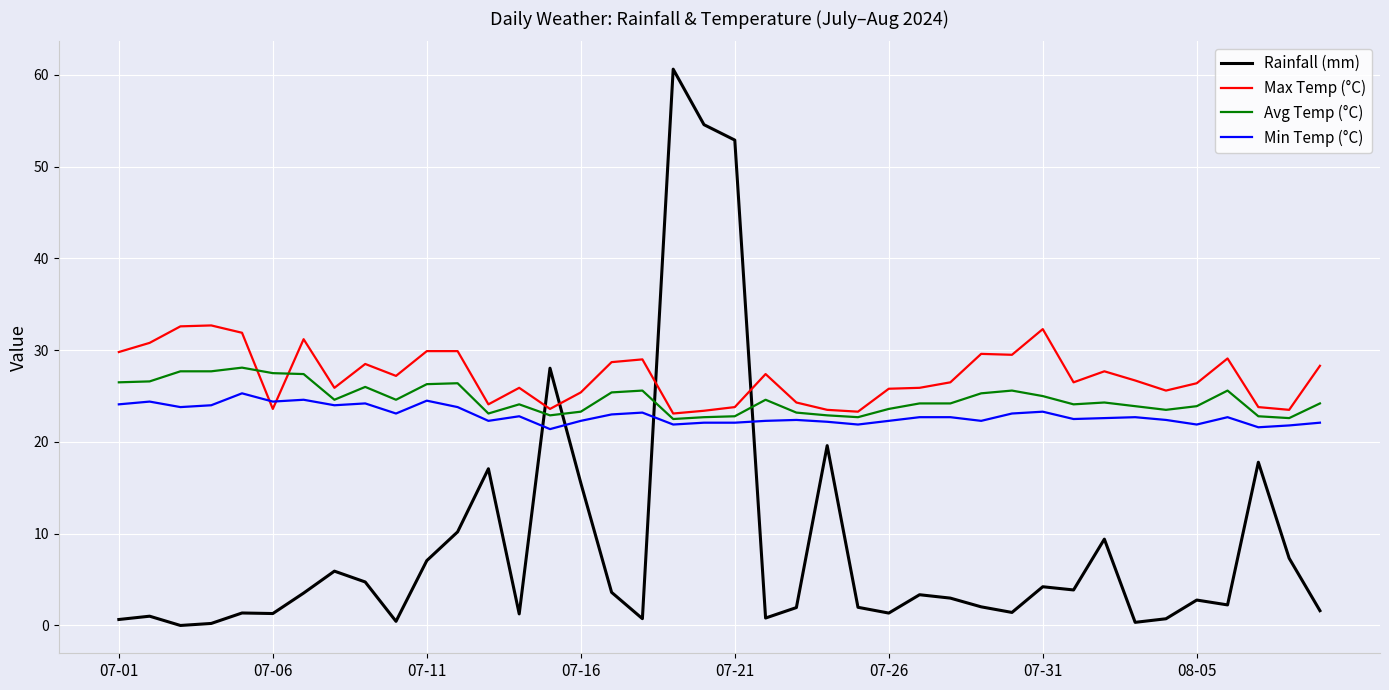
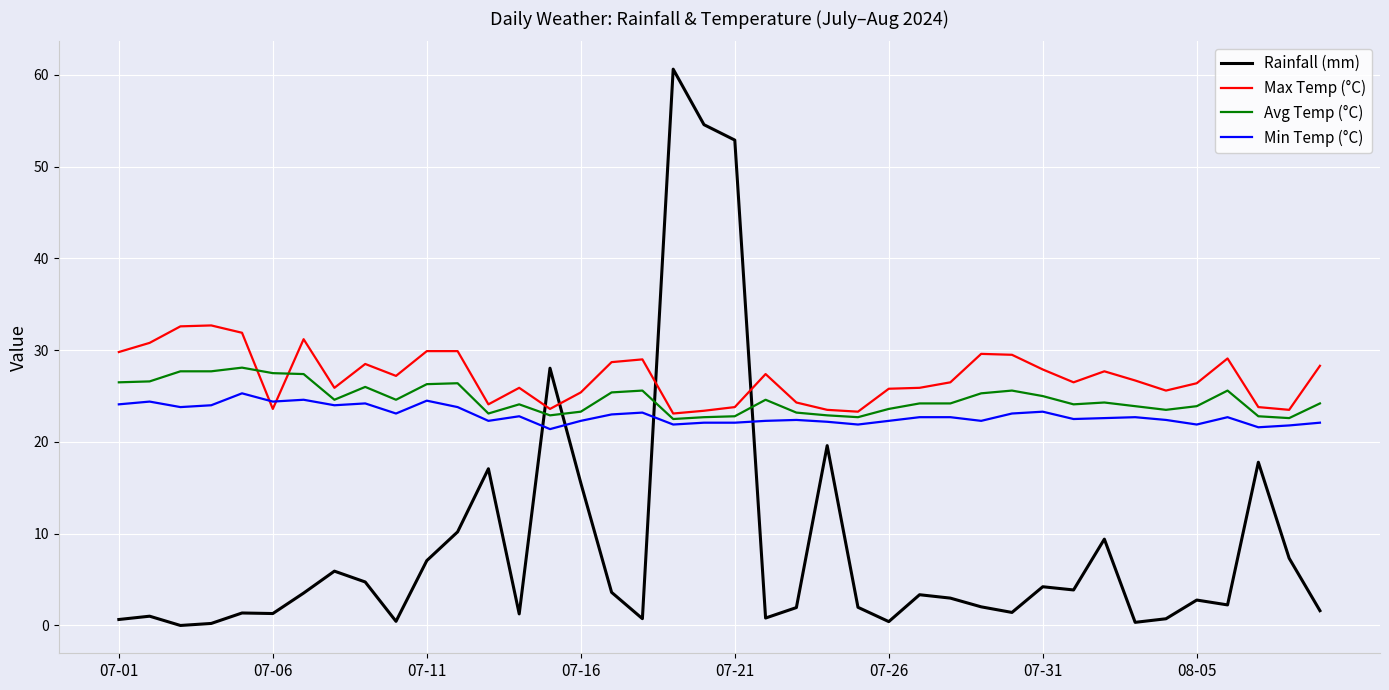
Rainfall (mm), 07-26: 1 -> 0
Max Temp (°C), 07-31: 32 -> 28
